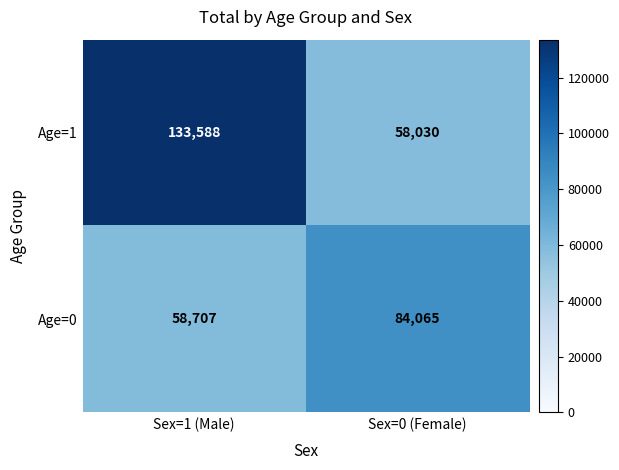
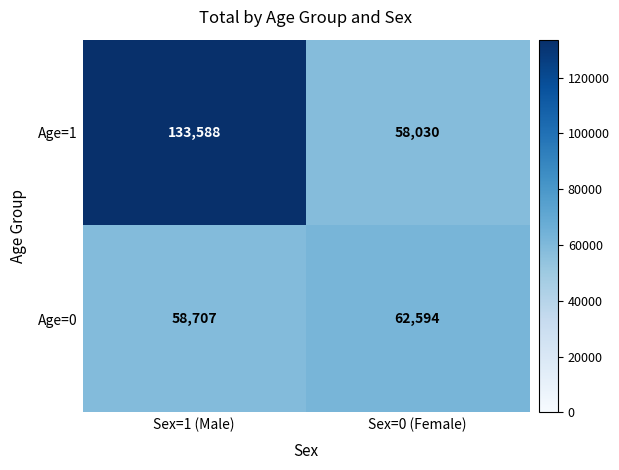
Age=0, Sex=0 (Female): 84,065 -> 62,594
